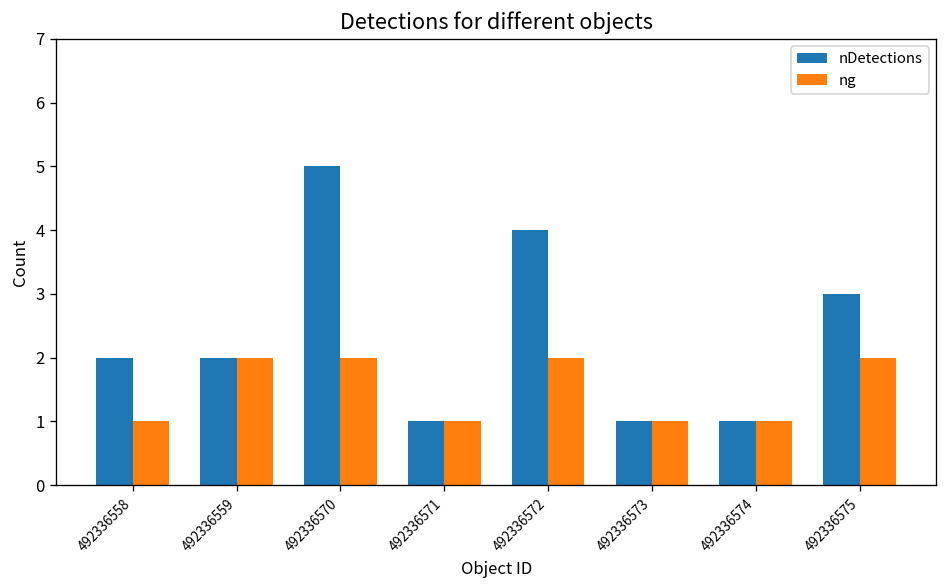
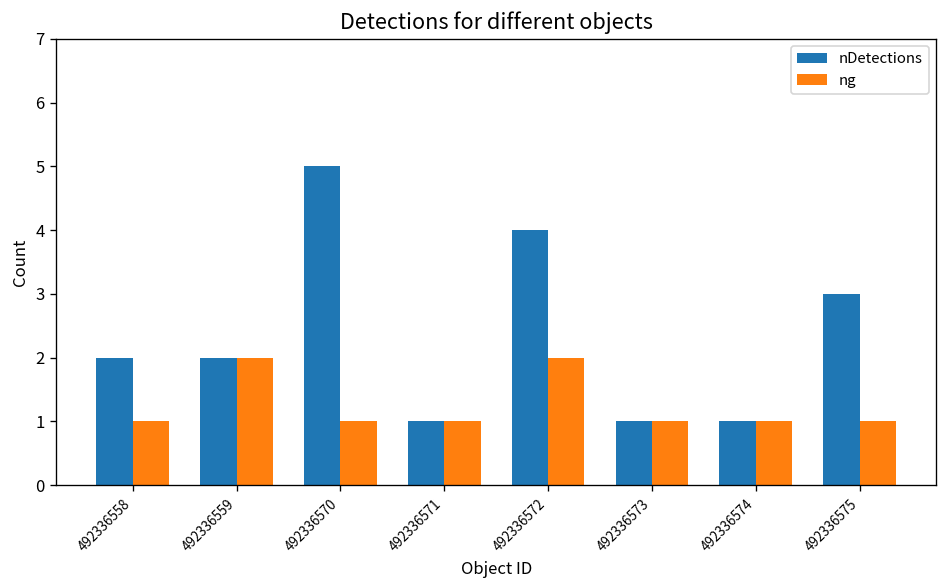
ng, 492336570: 2 -> 1
ng, 492336575: 2 -> 1
